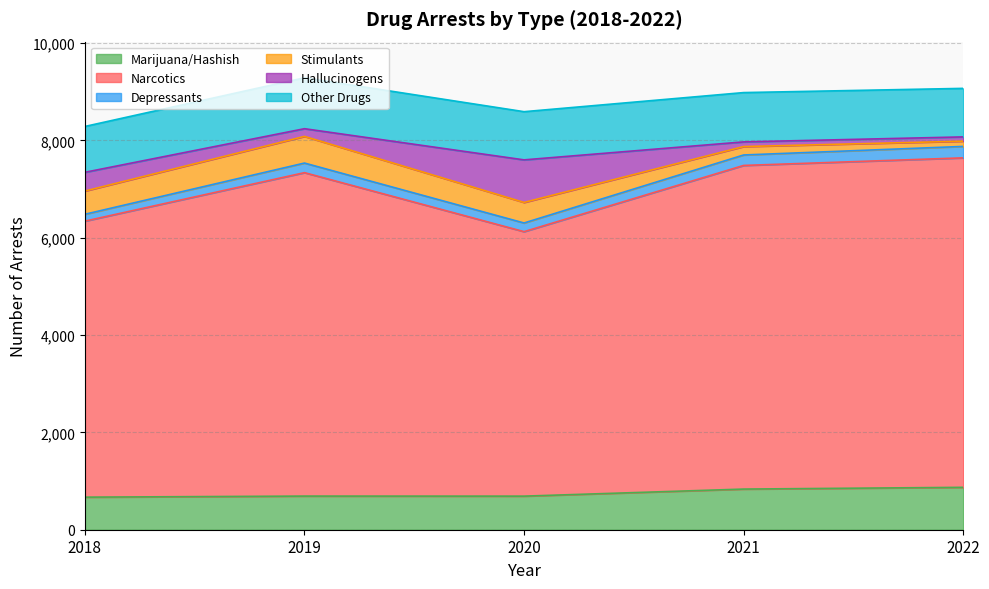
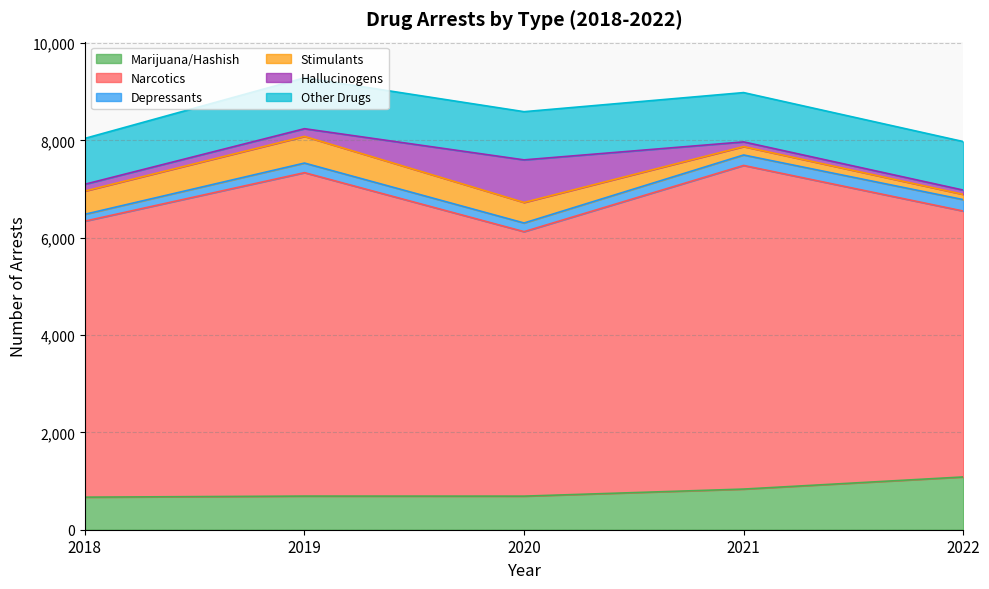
Hallucinogens, 2018: 400 -> 100
Marijuana/Hashish, 2022: 900 -> 1,100
Narcotics, 2022: 6,800 -> 5,500
